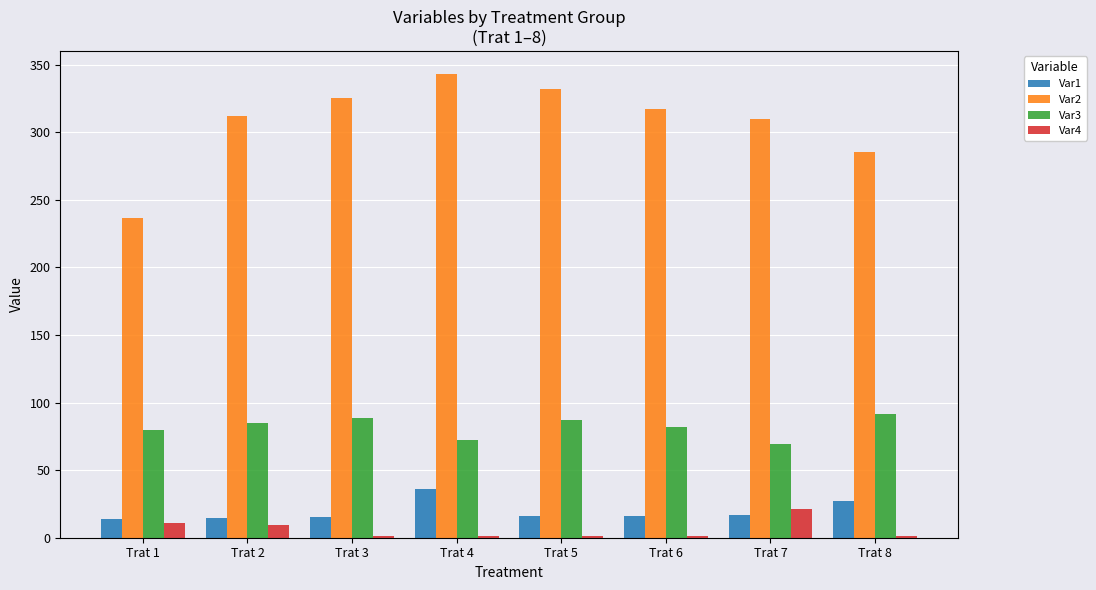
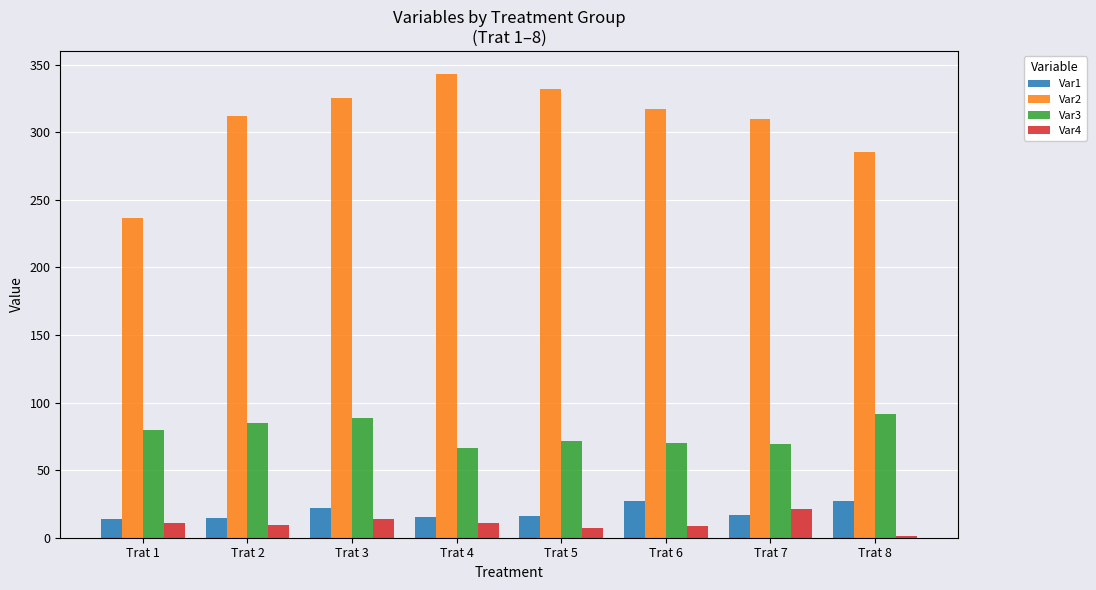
Var1, Trat 3: 15 -> 22
Var4, Trat 3: 1 -> 14
Var1, Trat 4: 36 -> 15
Var3, Trat 4: 72 -> 66
Var4, Trat 4: 1 -> 11
Var3, Trat 5: 87 -> 71
Var4, Trat 5: 1 -> 7
Var1, Trat 6: 16 -> 27
Var3, Trat 6: 82 -> 70
Var4, Trat 6: 1 -> 9
